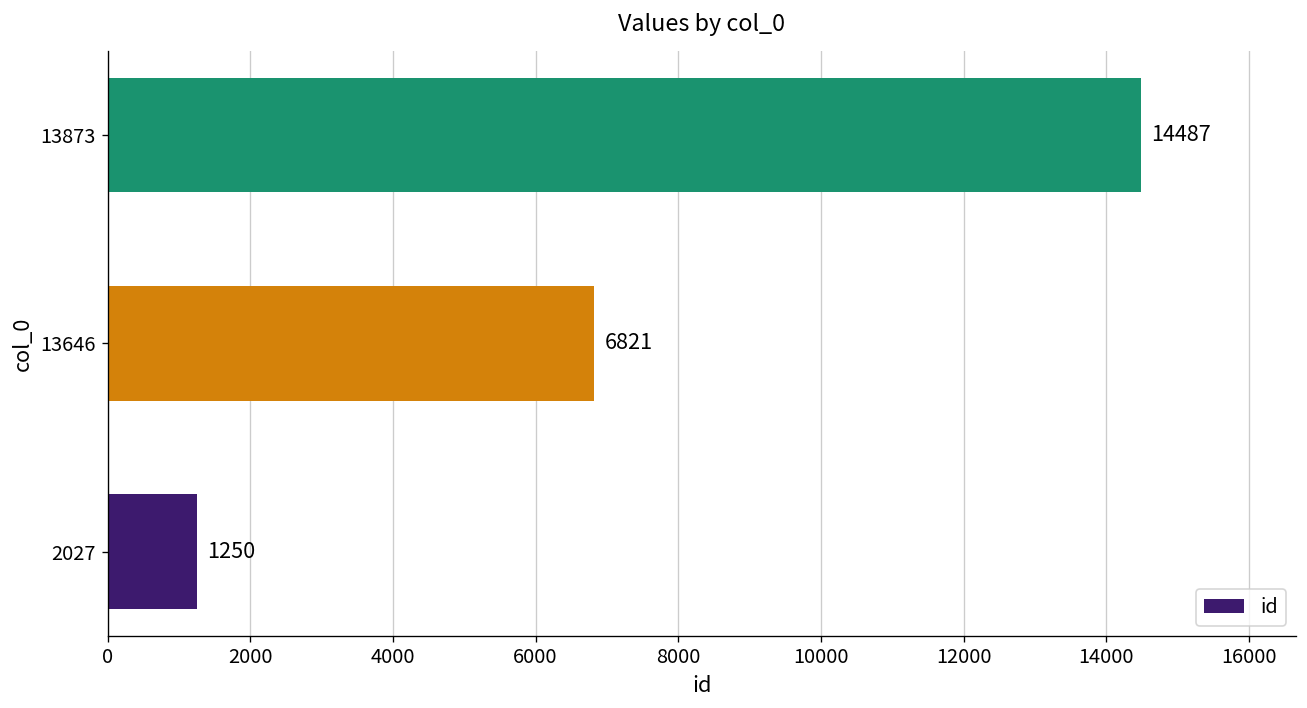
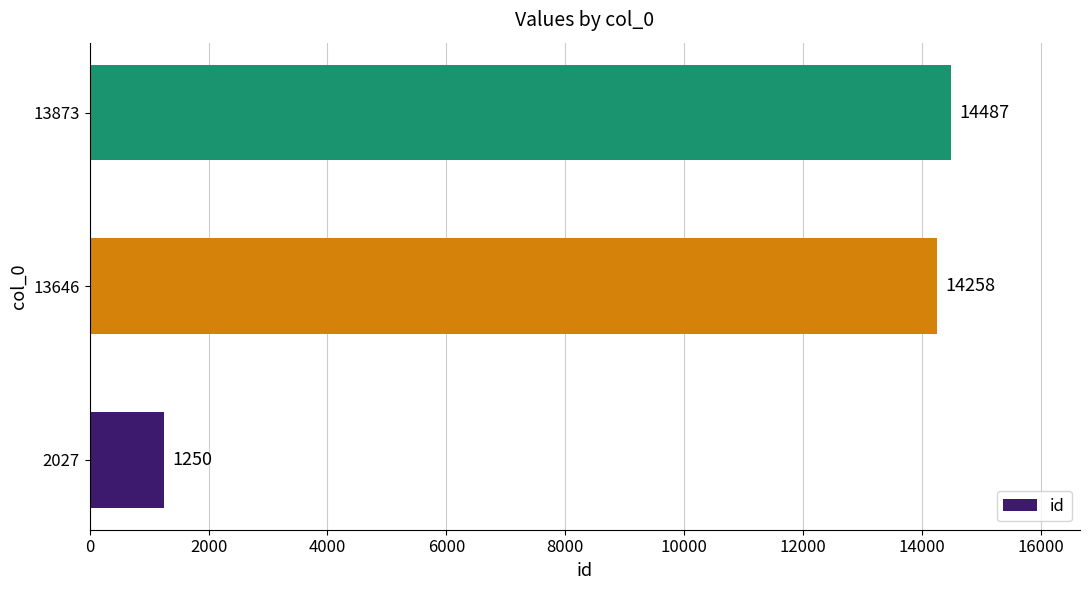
13646: 6821 -> 14258
